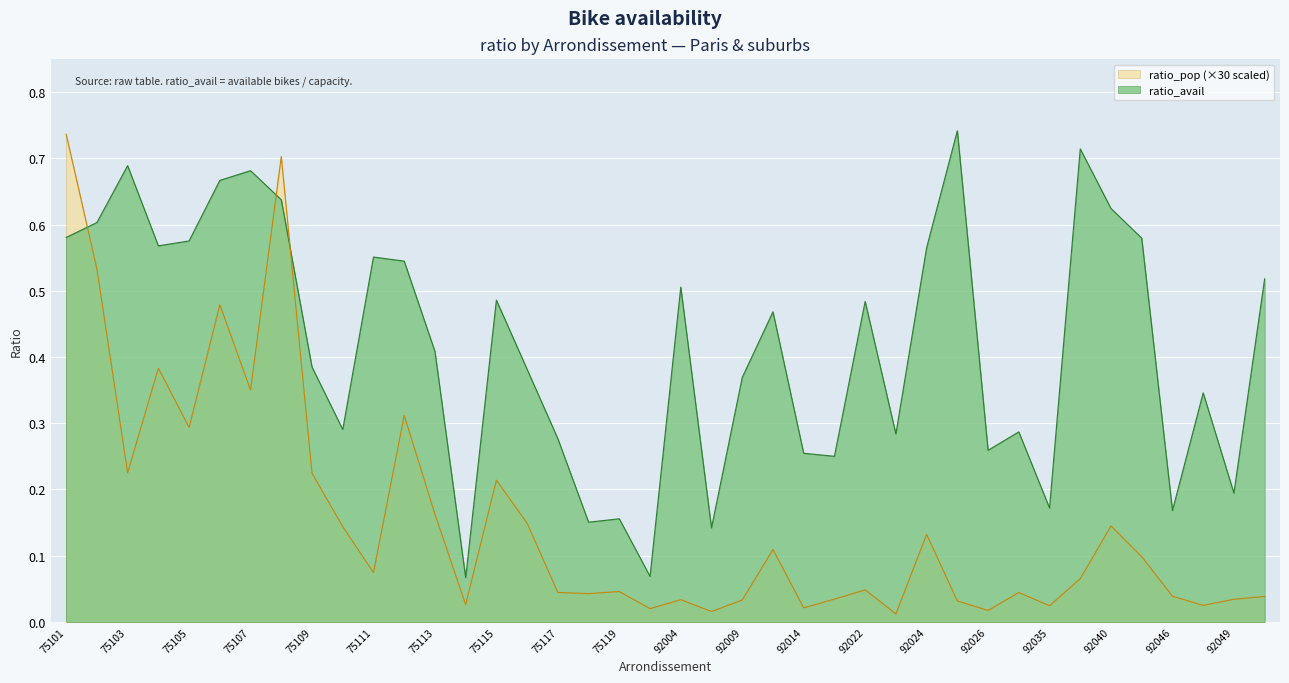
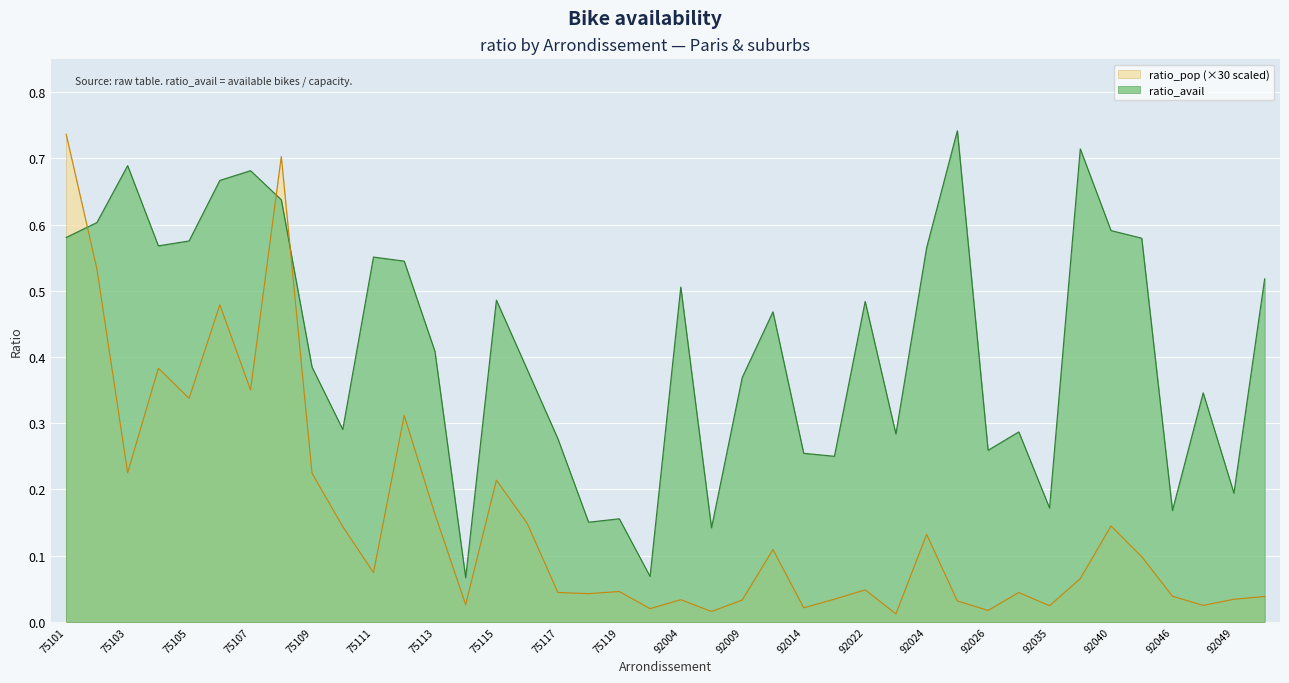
ratio_pop (×30 scaled), 75105: 0.29 -> 0.34
ratio_avail, 92040: 0.62 -> 0.59
